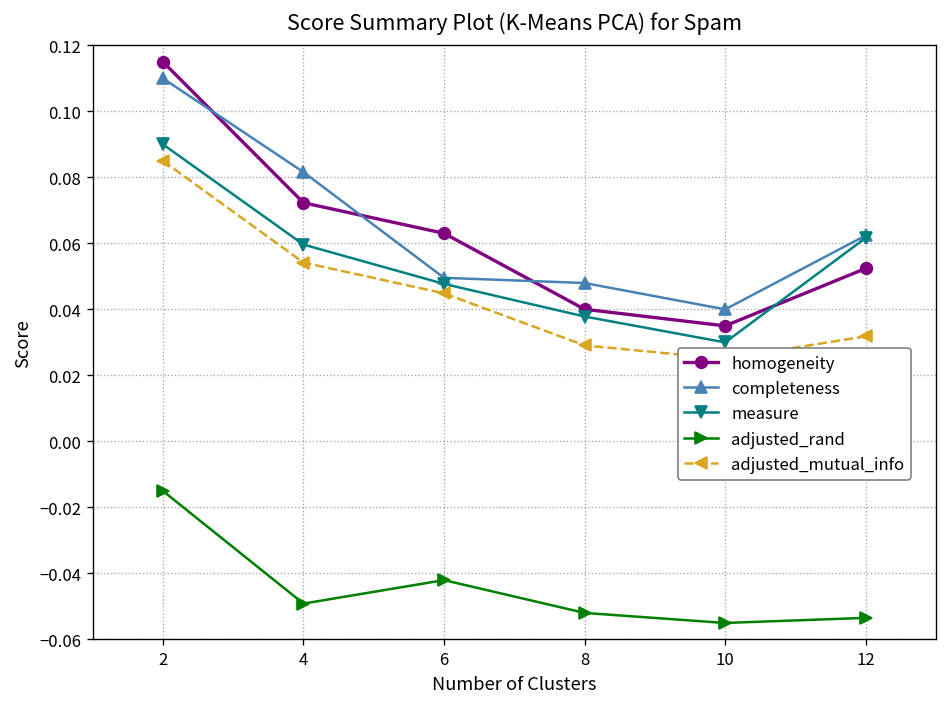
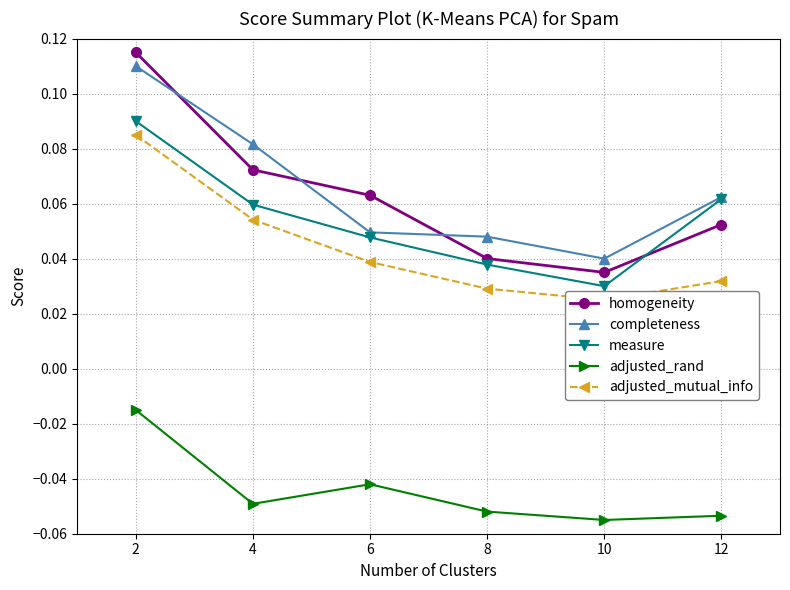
adjusted_mutual_info, 6: 0.045 -> 0.039
